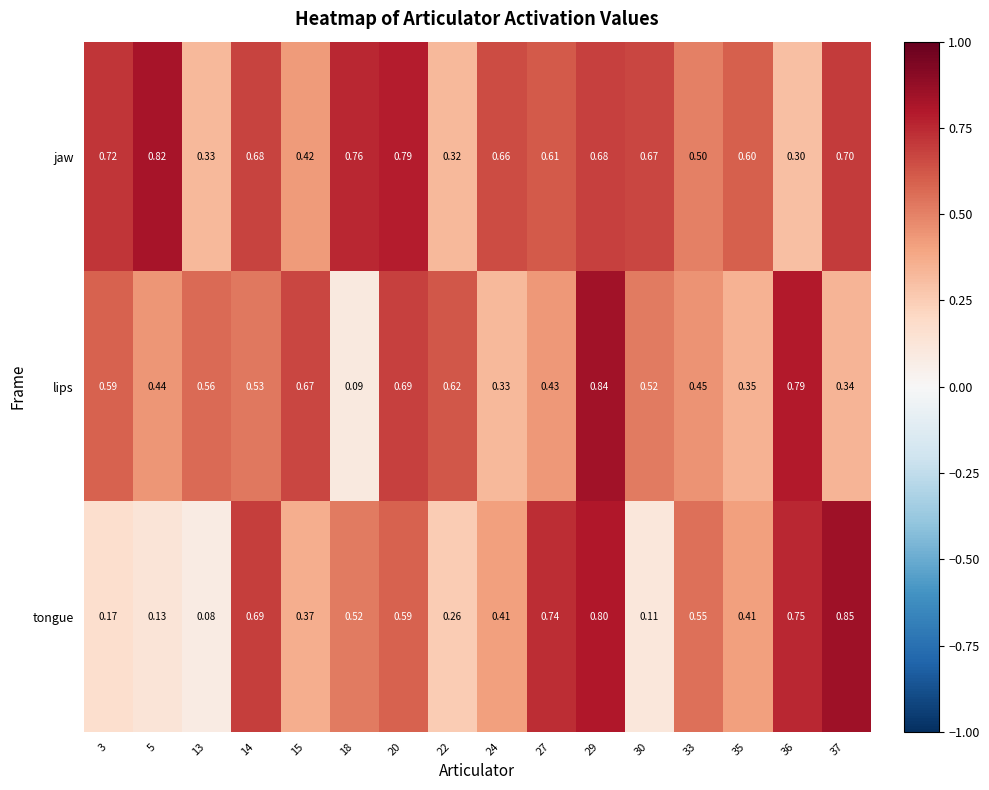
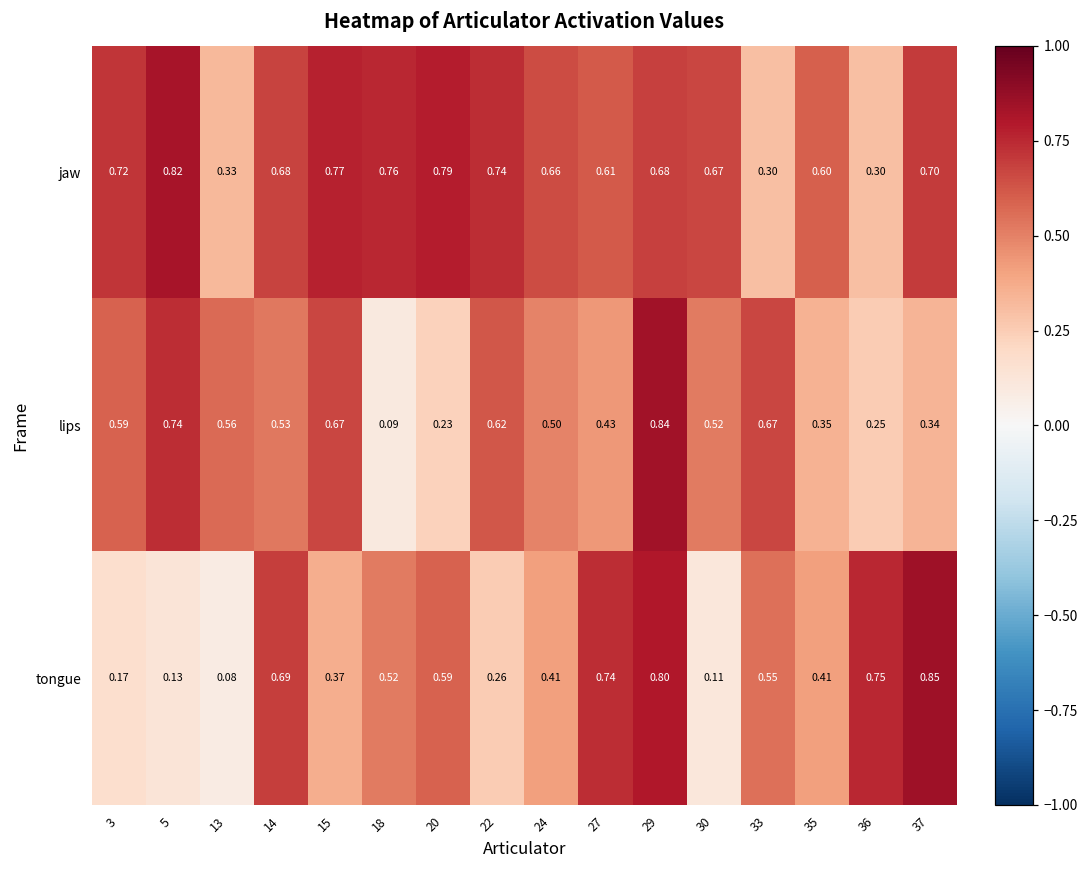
jaw, 15: 0.42 -> 0.77
jaw, 22: 0.32 -> 0.74
jaw, 33: 0.50 -> 0.30
lips, 5: 0.44 -> 0.74
lips, 20: 0.69 -> 0.23
lips, 24: 0.33 -> 0.50
lips, 33: 0.45 -> 0.67
lips, 36: 0.79 -> 0.25
